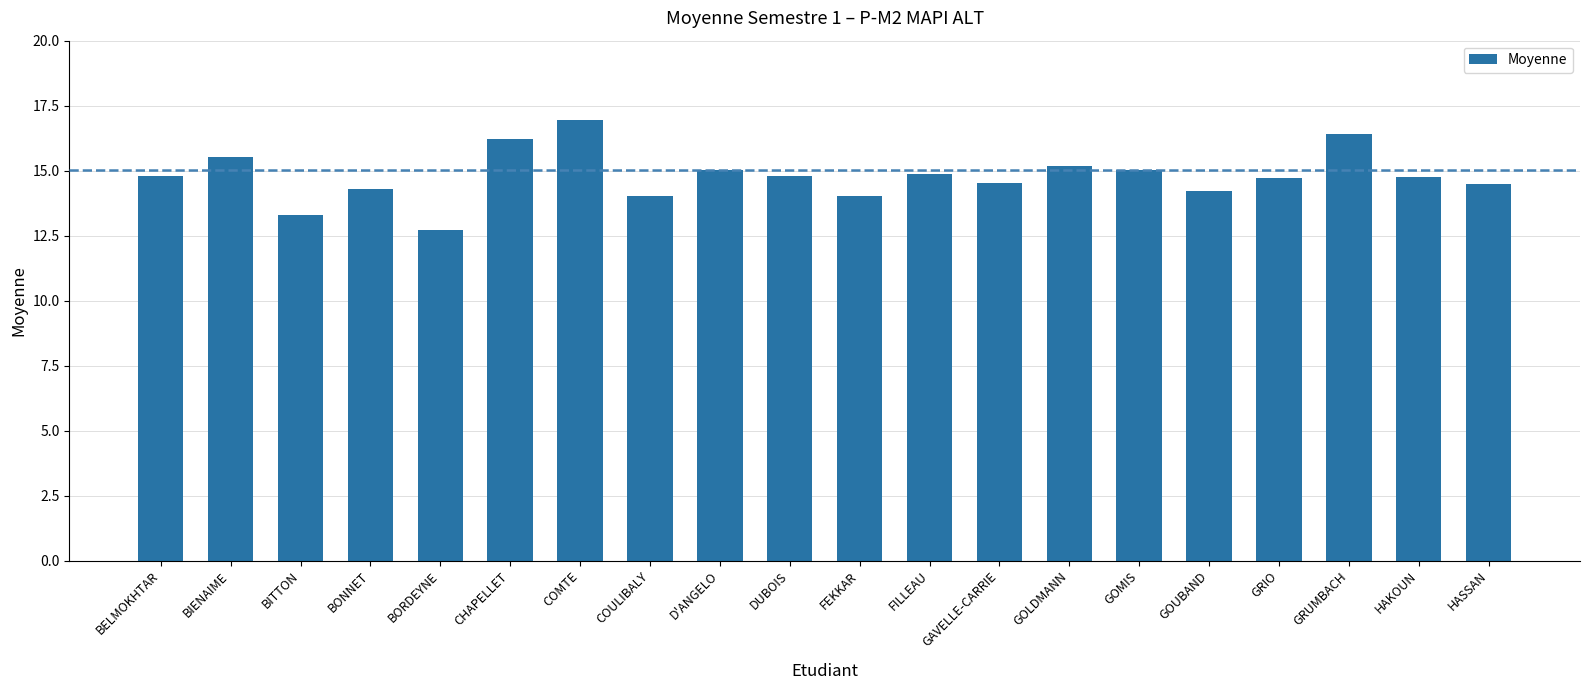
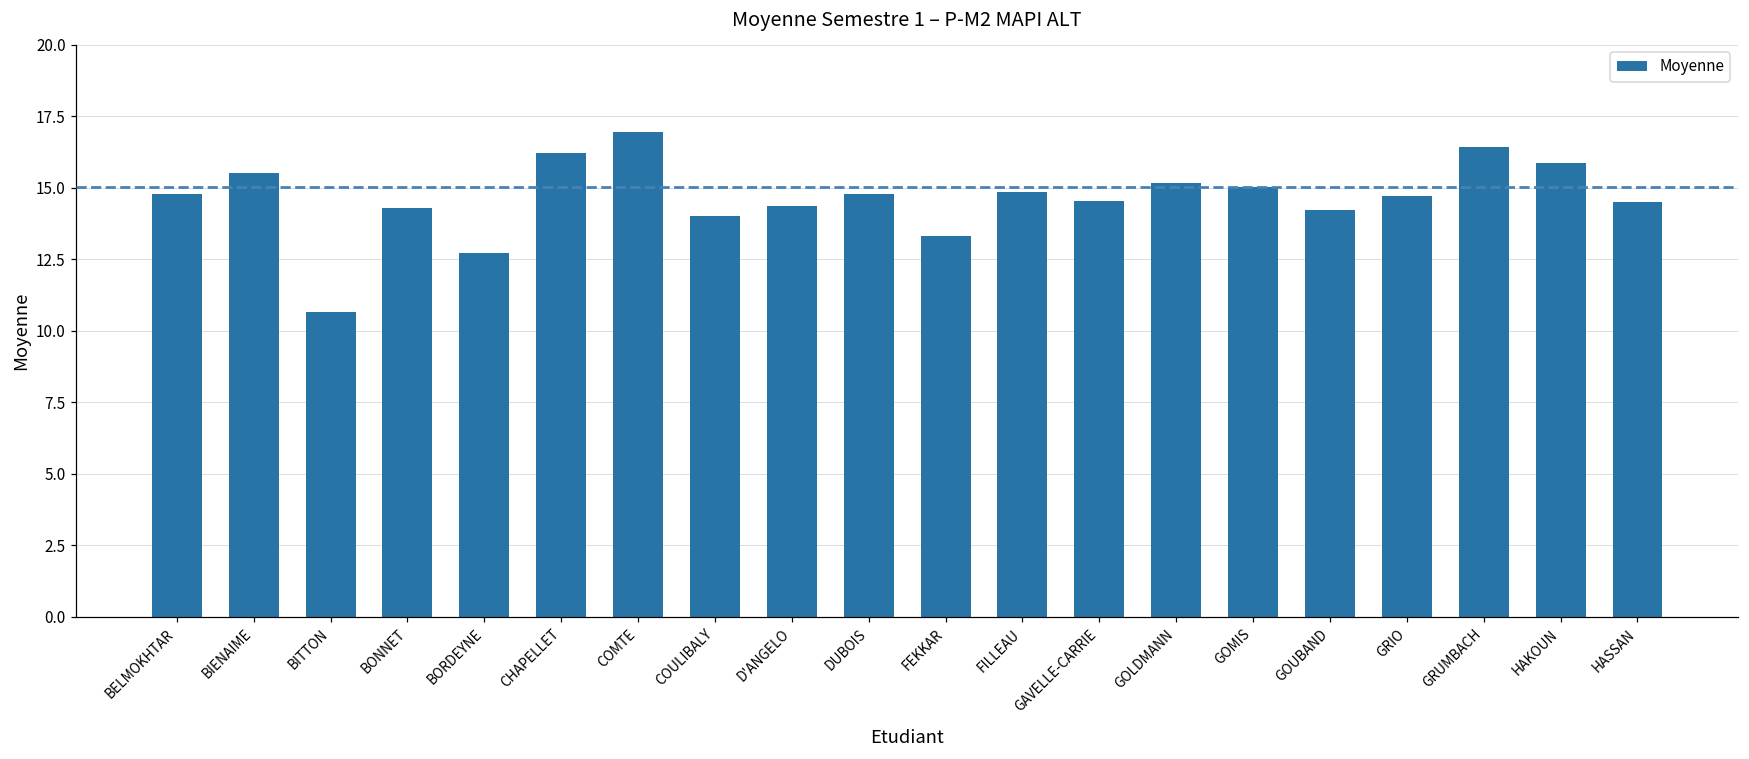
BITTON: 13.3 -> 10.7
D'ANGELO: 15.0 -> 14.4
FEKKAR: 14.0 -> 13.3
HAKOUN: 14.8 -> 15.9
